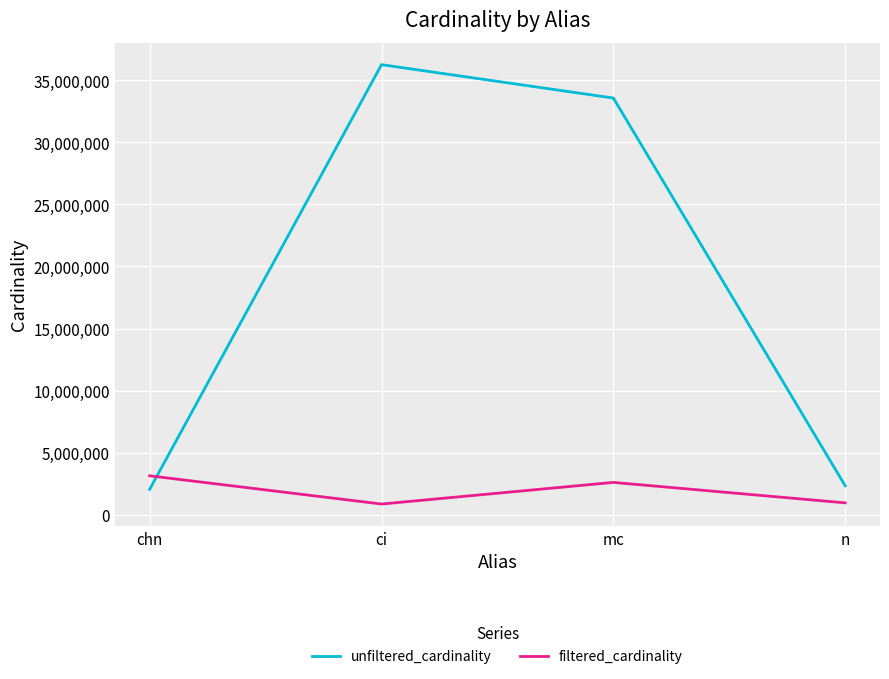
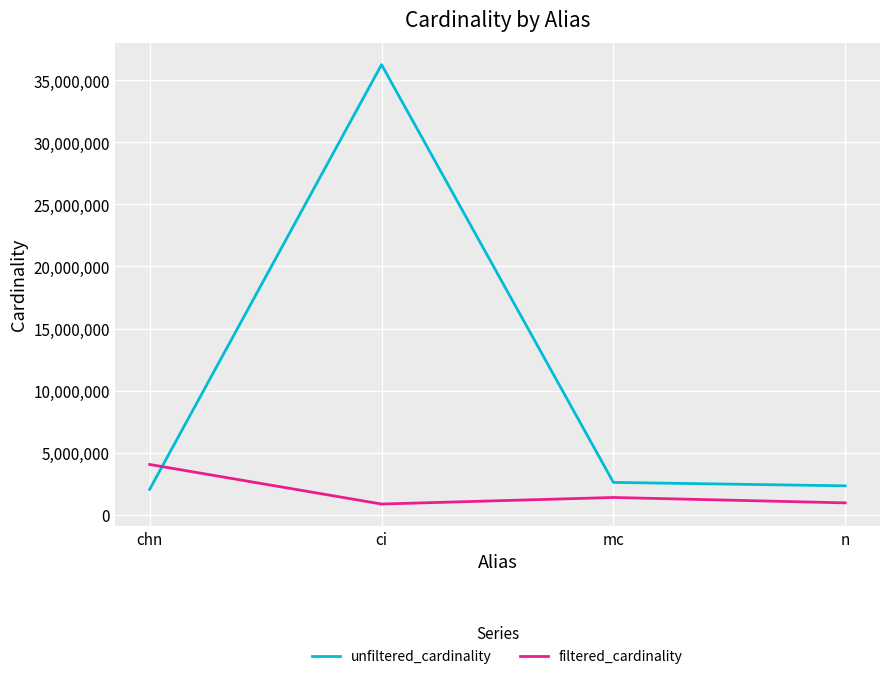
filtered_cardinality, chn: 3,100,000 -> 4,100,000
unfiltered_cardinality, mc: 33,600,000 -> 2,600,000
filtered_cardinality, mc: 2,600,000 -> 1,400,000
